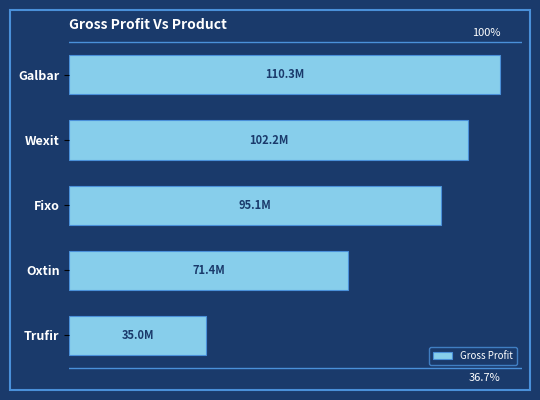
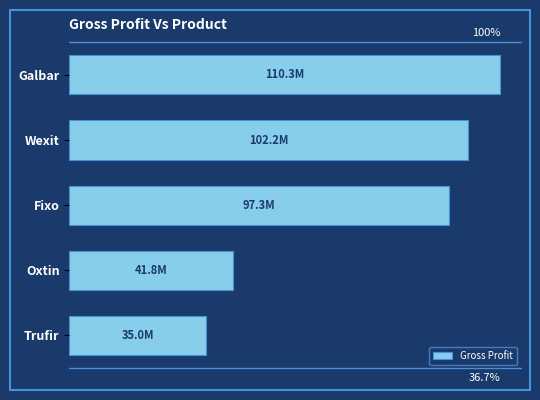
Fixo: 95.1M -> 97.3M
Oxtin: 71.4M -> 41.8M
